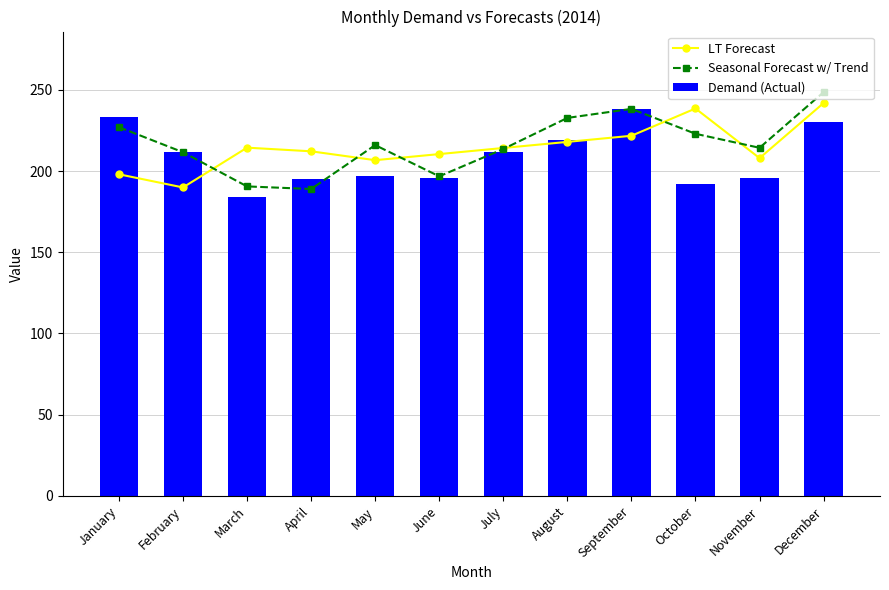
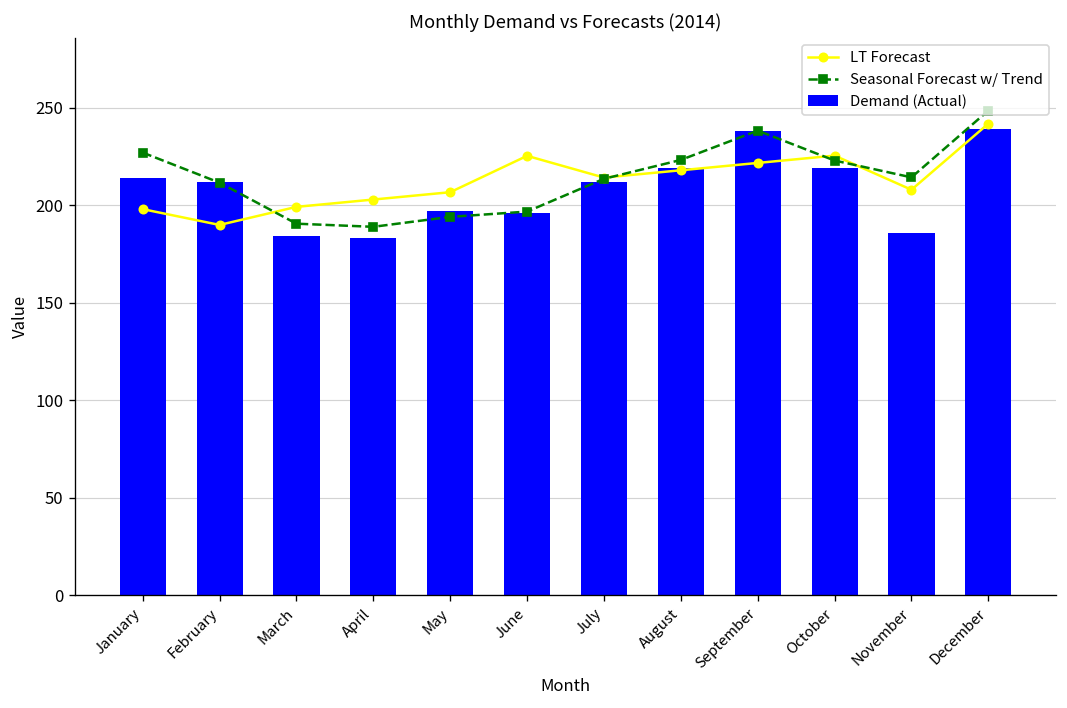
Demand (Actual), January: 233 -> 214
LT Forecast, March: 214 -> 199
LT Forecast, April: 212 -> 203
Demand (Actual), April: 195 -> 183
Seasonal Forecast w/ Trend, May: 216 -> 194
LT Forecast, June: 210 -> 225
Seasonal Forecast w/ Trend, August: 233 -> 223
LT Forecast, October: 239 -> 225
Demand (Actual), October: 192 -> 219
Demand (Actual), November: 196 -> 186
Demand (Actual), December: 230 -> 239
